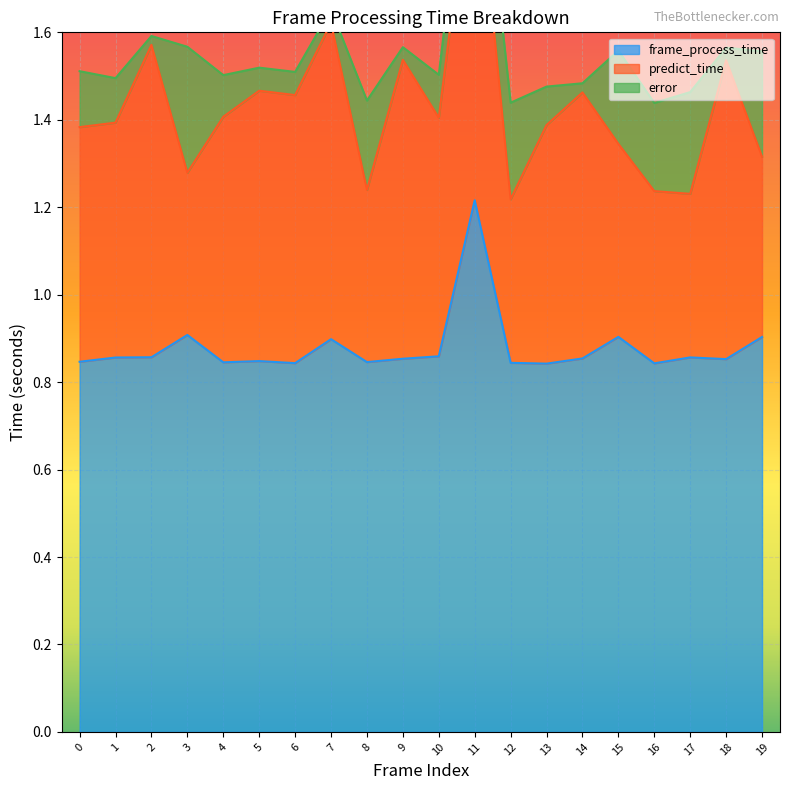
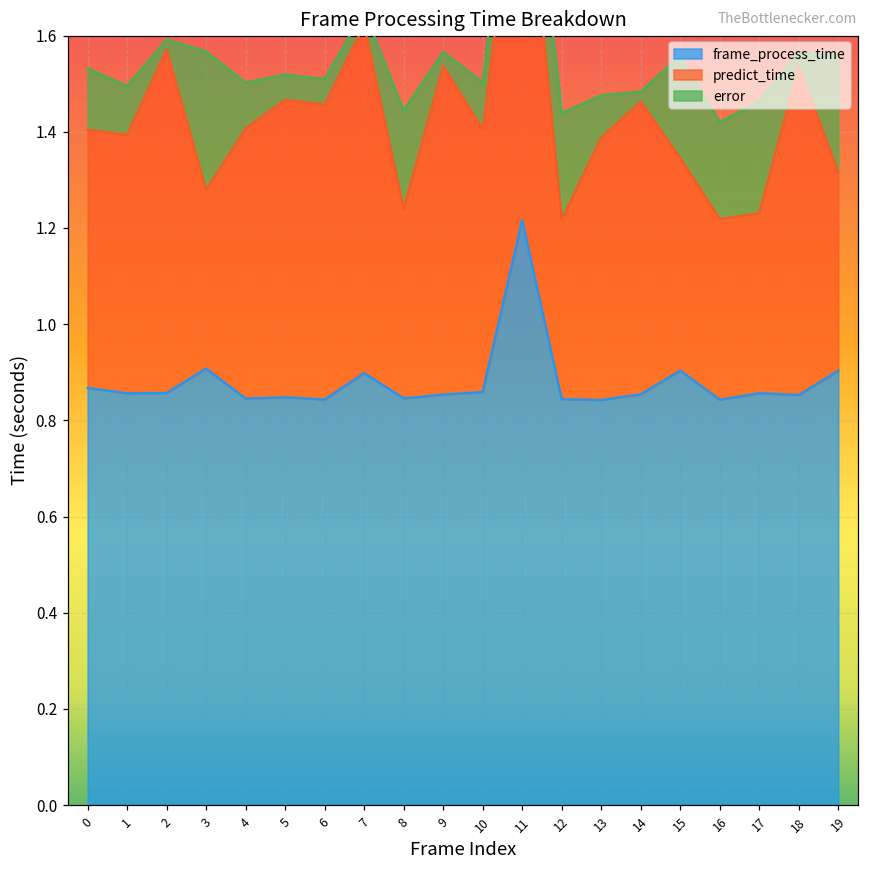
frame_process_time, 0: 0.85 -> 0.87
predict_time, 16: 0.39 -> 0.38
